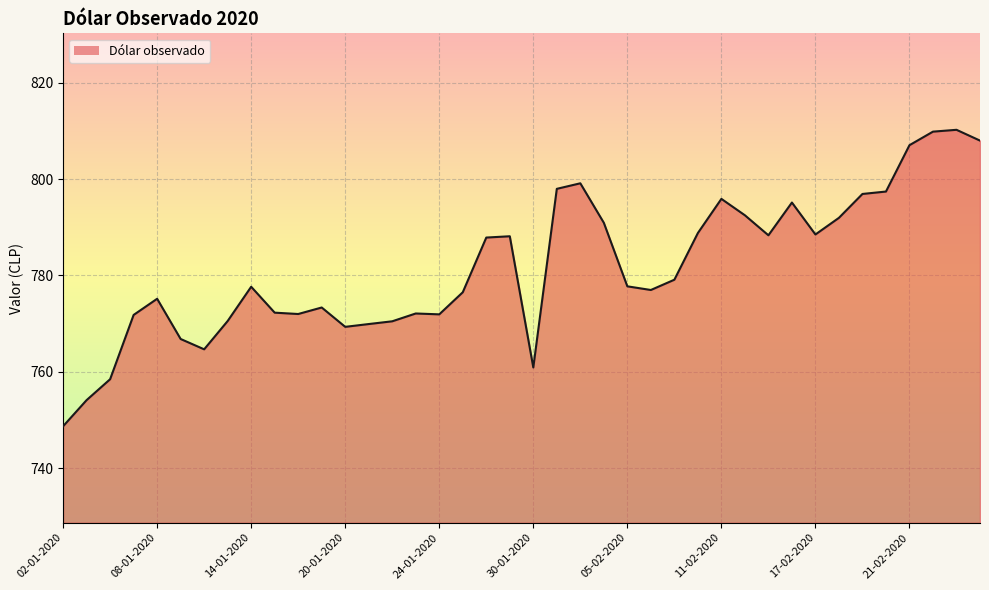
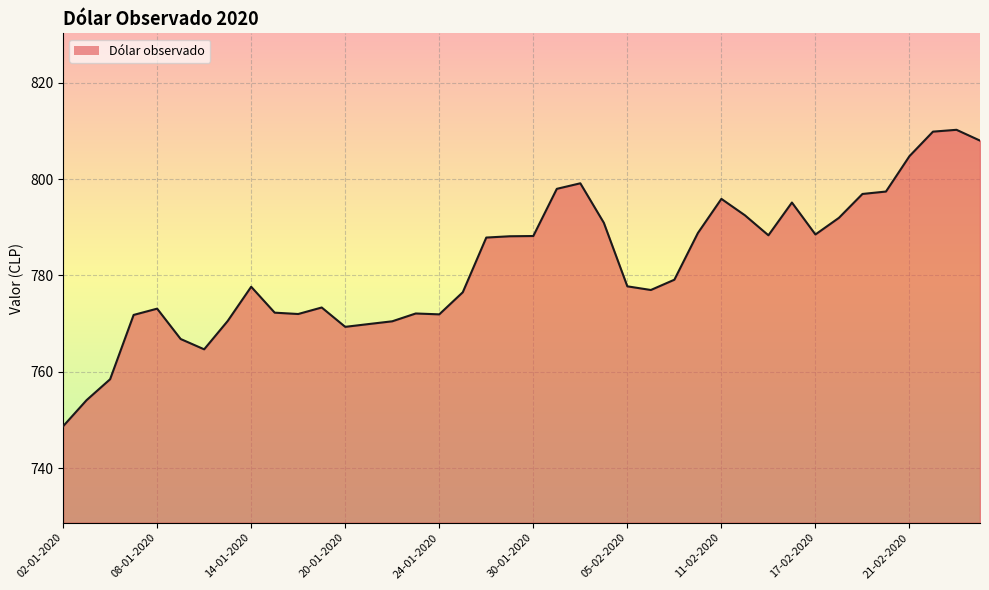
08-01-2020: 775 -> 773
30-01-2020: 761 -> 788
21-02-2020: 807 -> 805
